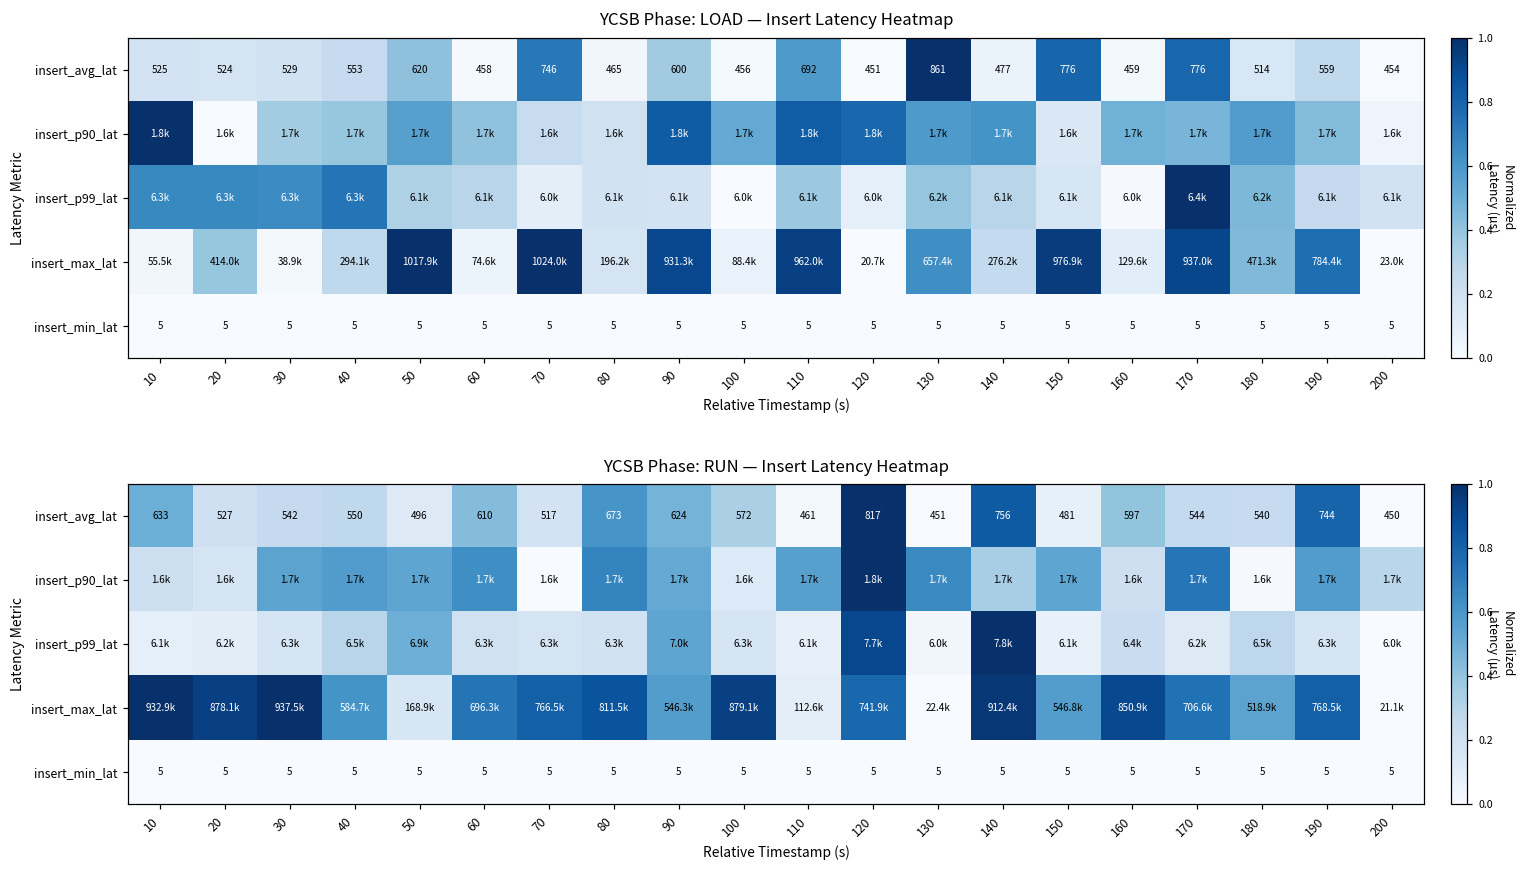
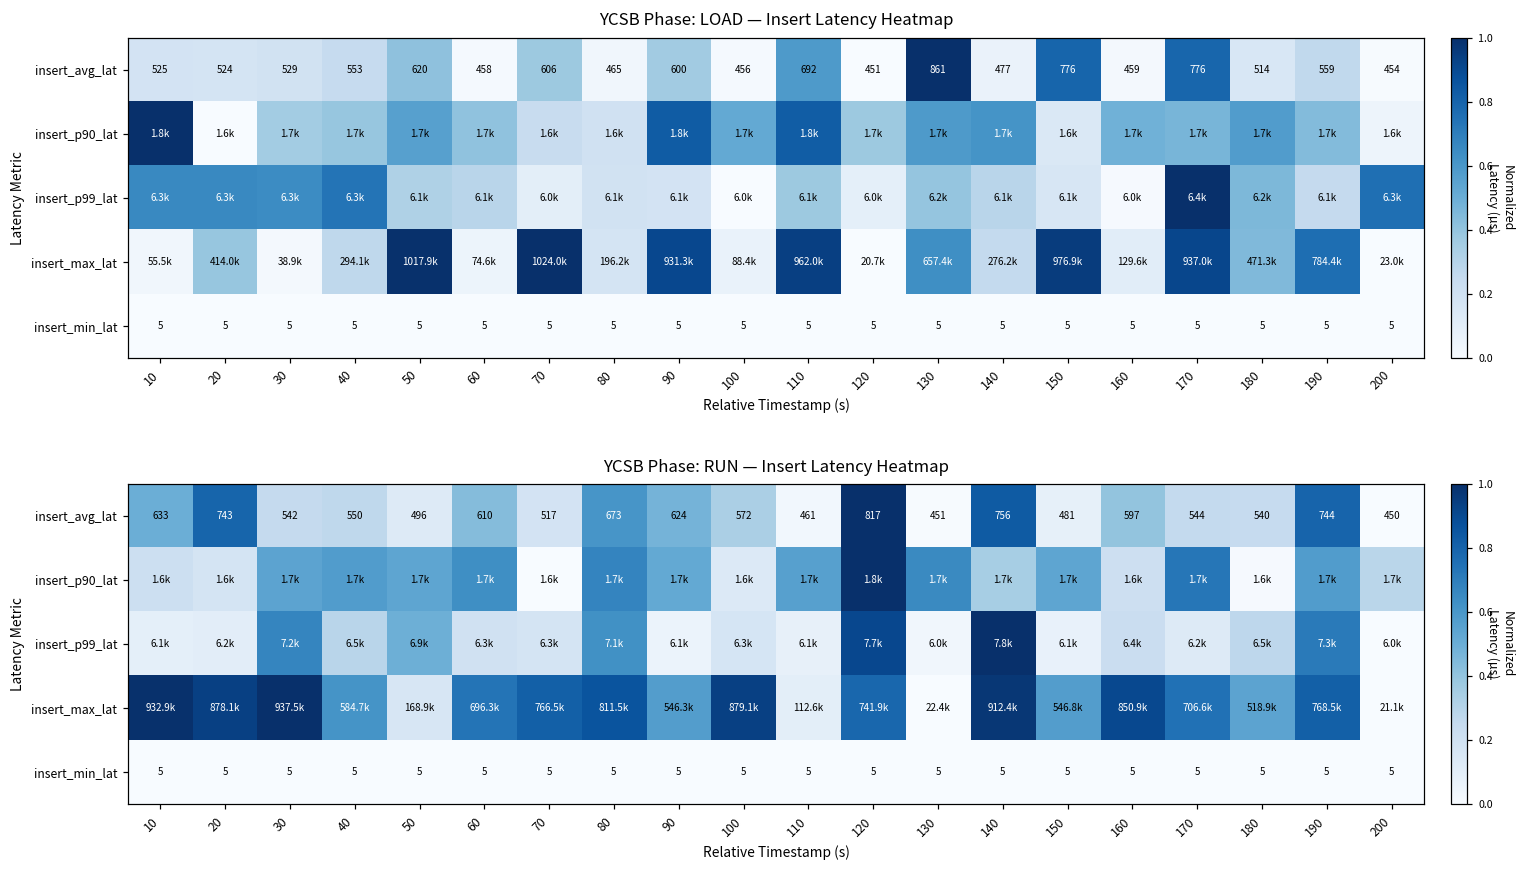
YCSB Phase: LOAD — Insert Latency Heatmap, insert_avg_lat, 70: 746 -> 606
YCSB Phase: LOAD — Insert Latency Heatmap, insert_p90_lat, 120: 1.8k -> 1.7k
YCSB Phase: LOAD — Insert Latency Heatmap, insert_p99_lat, 200: 6.1k -> 6.3k
YCSB Phase: RUN — Insert Latency Heatmap, insert_avg_lat, 20: 527 -> 743
YCSB Phase: RUN — Insert Latency Heatmap, insert_p99_lat, 30: 6.3k -> 7.2k
YCSB Phase: RUN — Insert Latency Heatmap, insert_p99_lat, 80: 6.3k -> 7.1k
YCSB Phase: RUN — Insert Latency Heatmap, insert_p99_lat, 90: 7.0k -> 6.1k
YCSB Phase: RUN — Insert Latency Heatmap, insert_p99_lat, 190: 6.3k -> 7.3k
